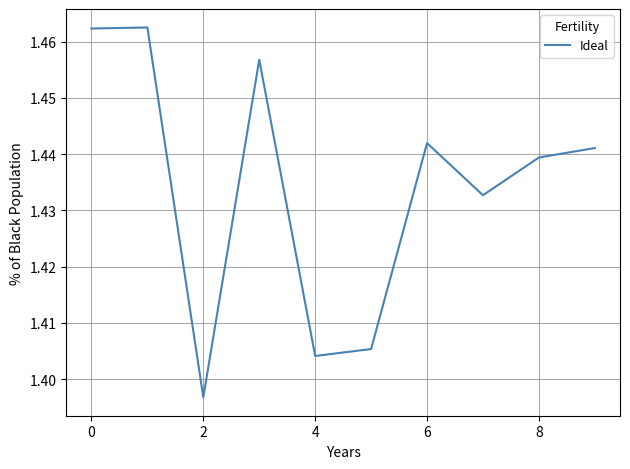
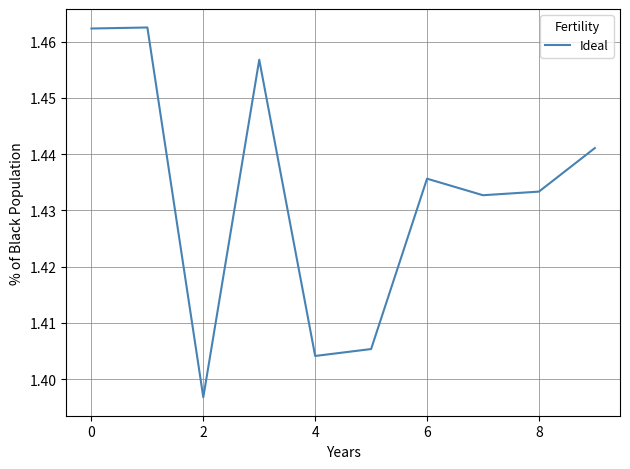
6: 1.442 -> 1.436
8: 1.439 -> 1.433
